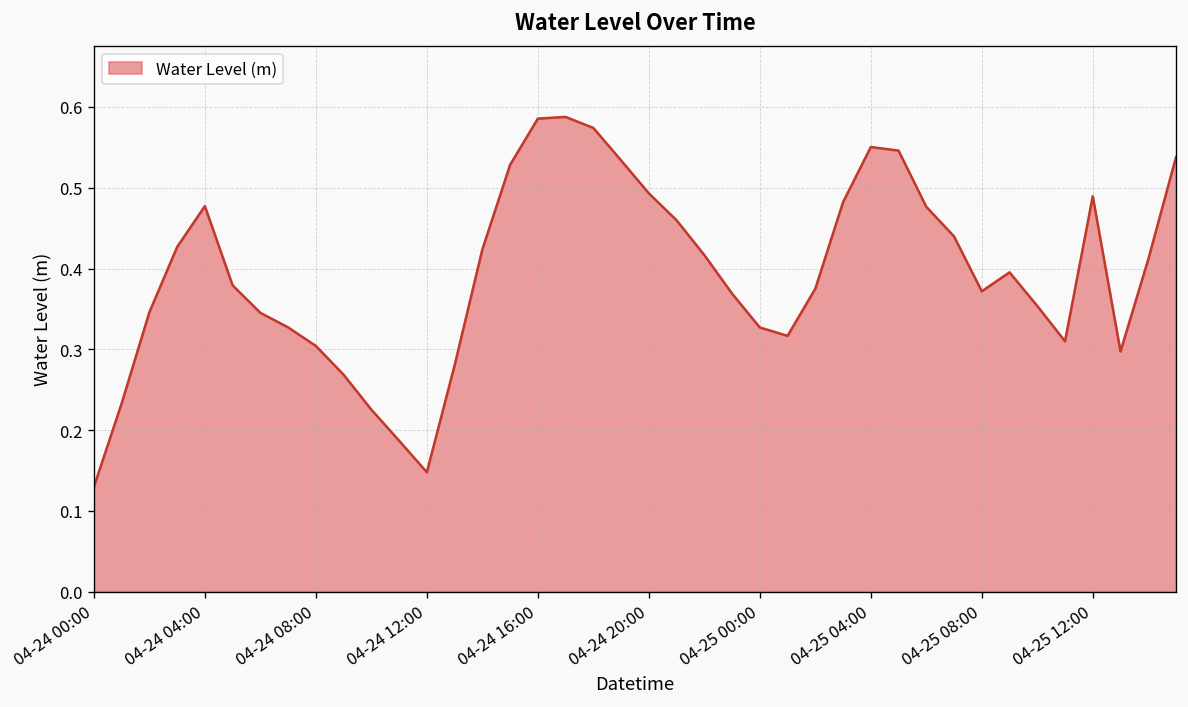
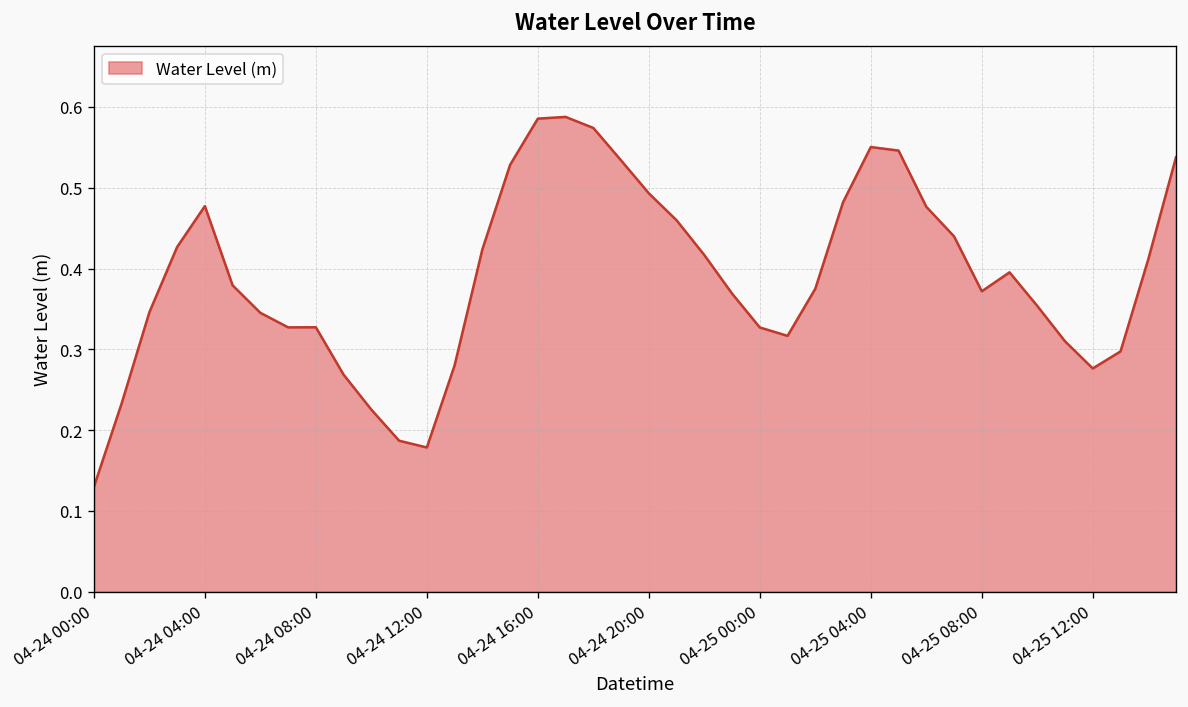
04-24 08:00: 0.30 -> 0.33
04-24 12:00: 0.15 -> 0.18
04-25 12:00: 0.49 -> 0.28
